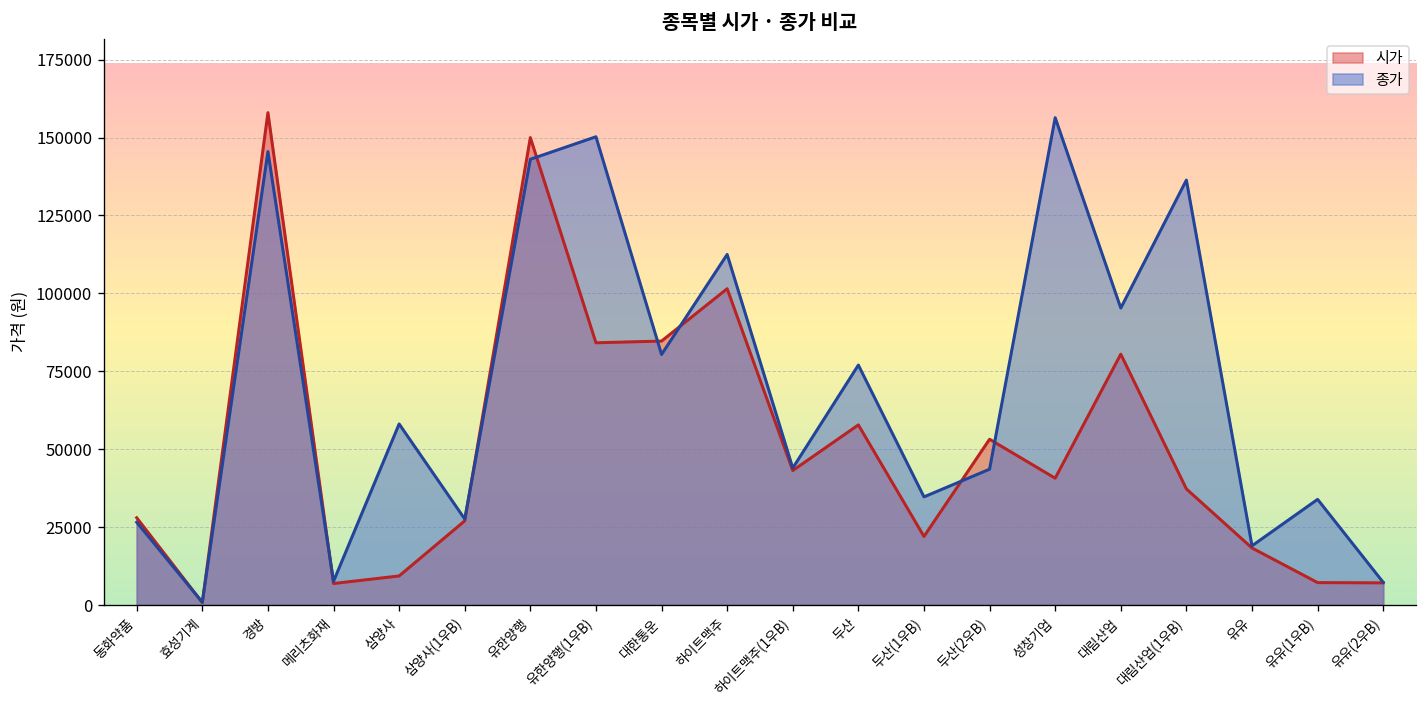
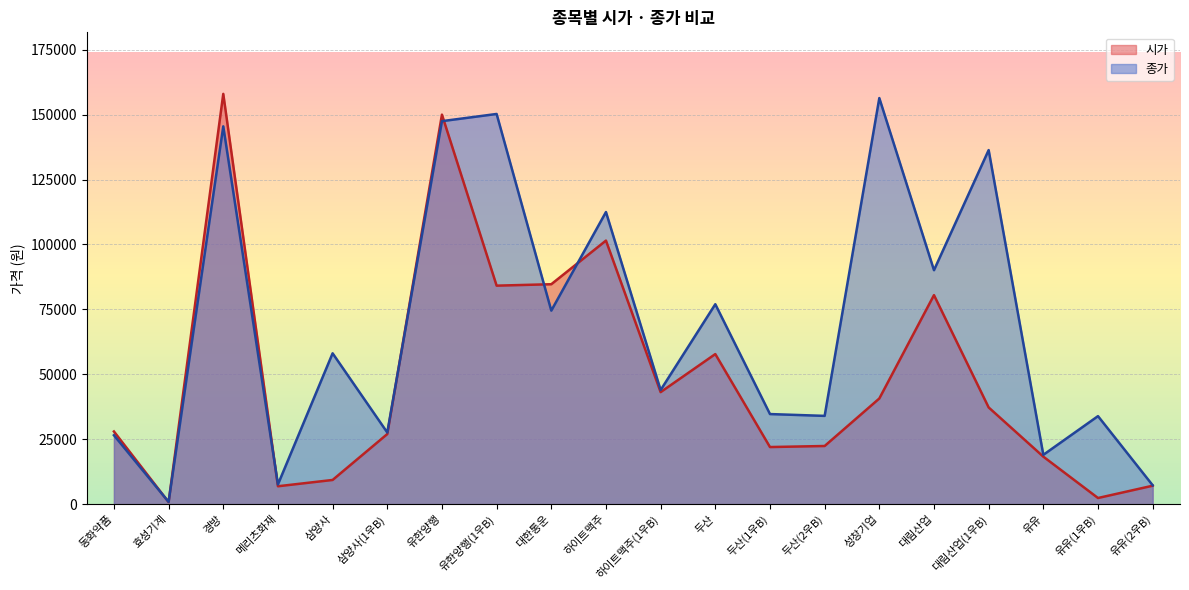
종가, 유한양행: 143000 -> 148000
종가, 대한통운: 80000 -> 75000
시가, 두산(2우B): 53000 -> 22000
종가, 두산(2우B): 44000 -> 34000
종가, 대림산업: 95000 -> 90000
시가, 유유(1우B): 7000 -> 2000
